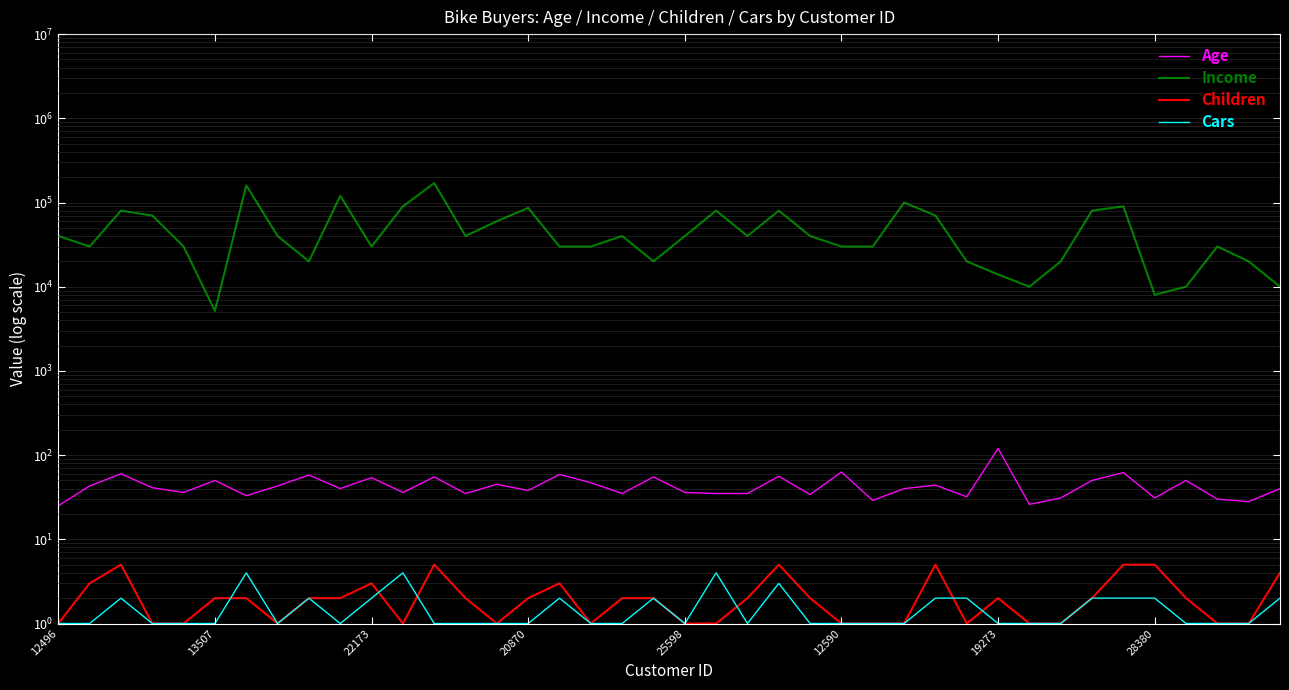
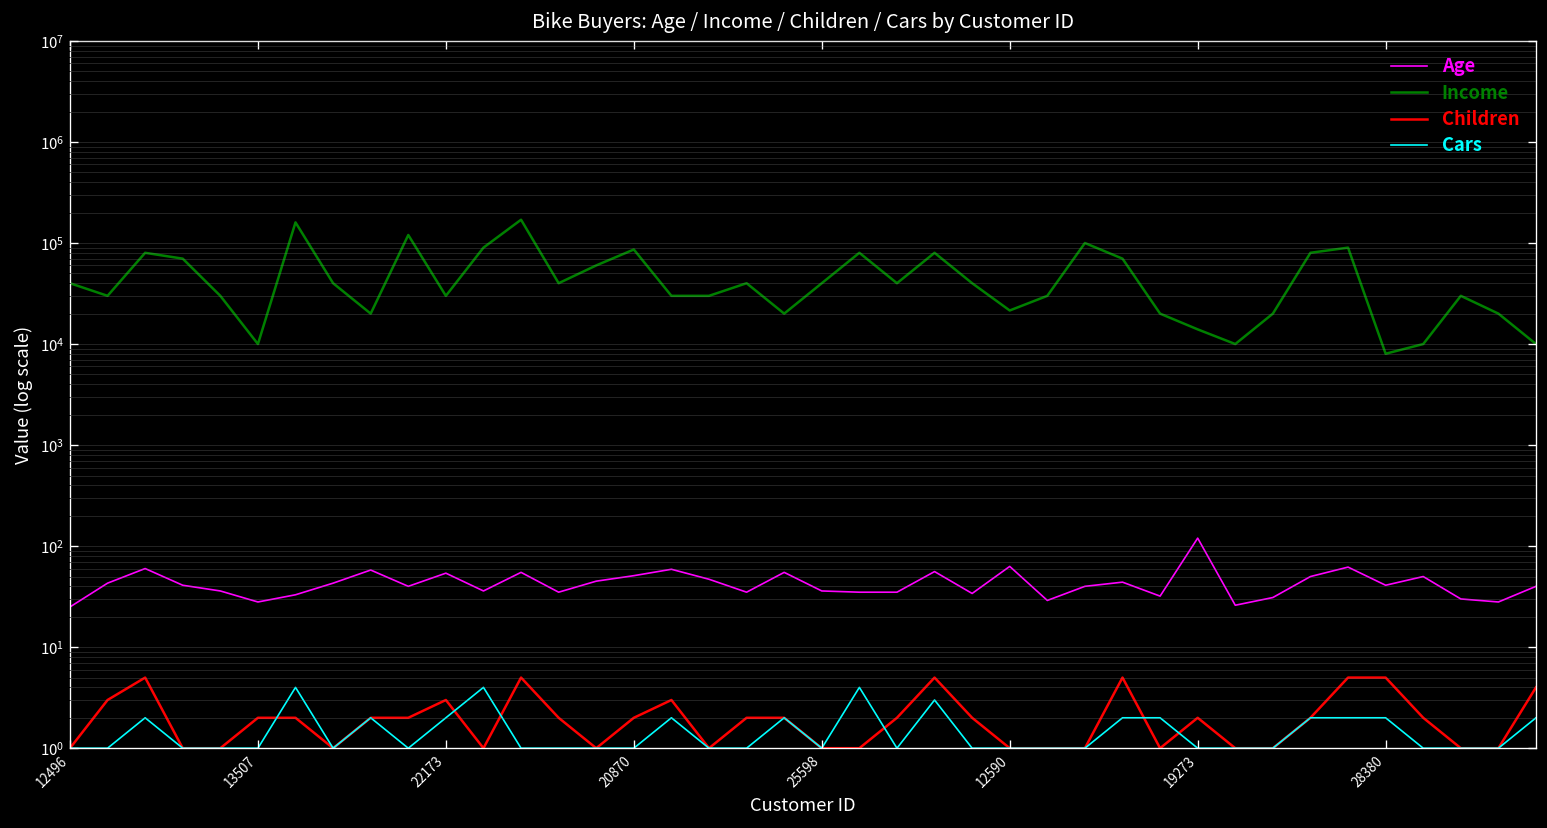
Age, 13507: 50 -> 28
Income, 13507: 5000 -> 10000
Age, 20870: 40 -> 50
Income, 12590: 30000 -> 21000
Age, 28380: 31 -> 40
